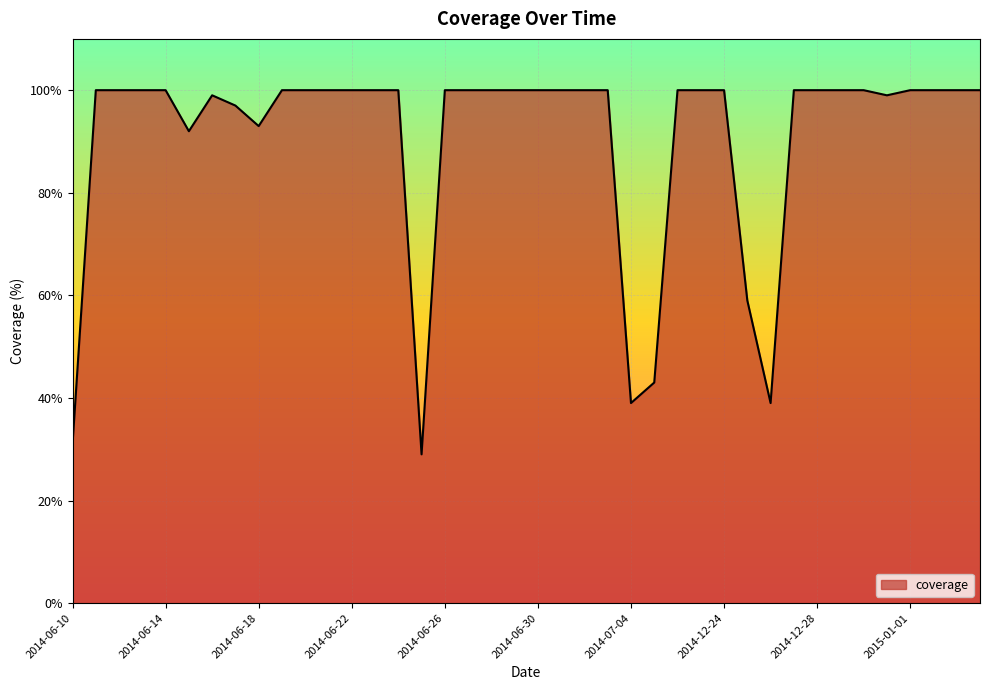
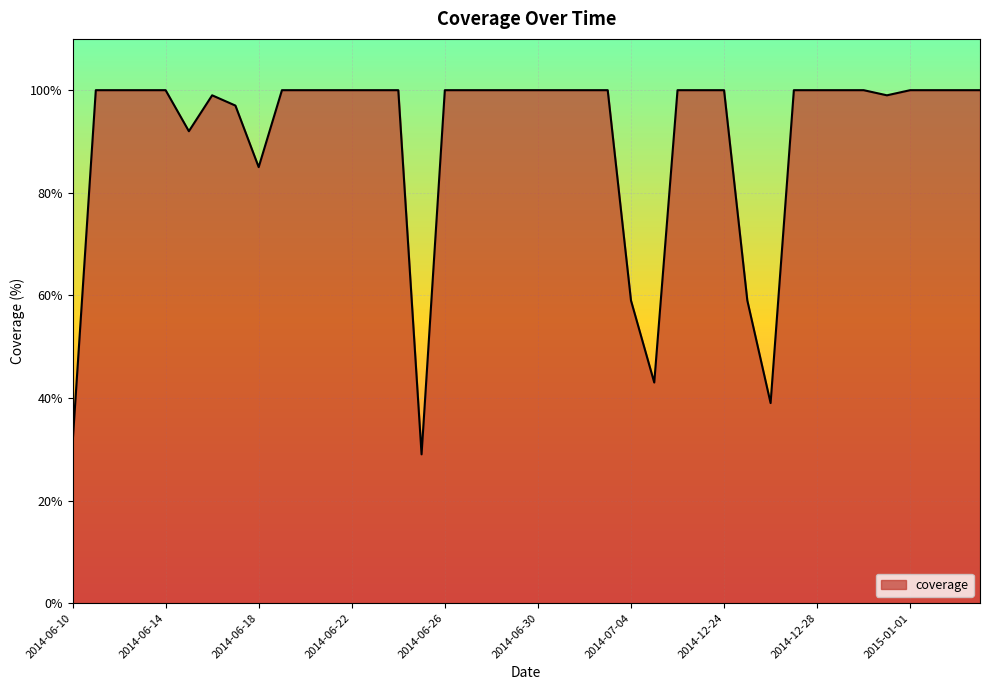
2014-06-18: 93% -> 85%
2014-07-04: 39% -> 59%
